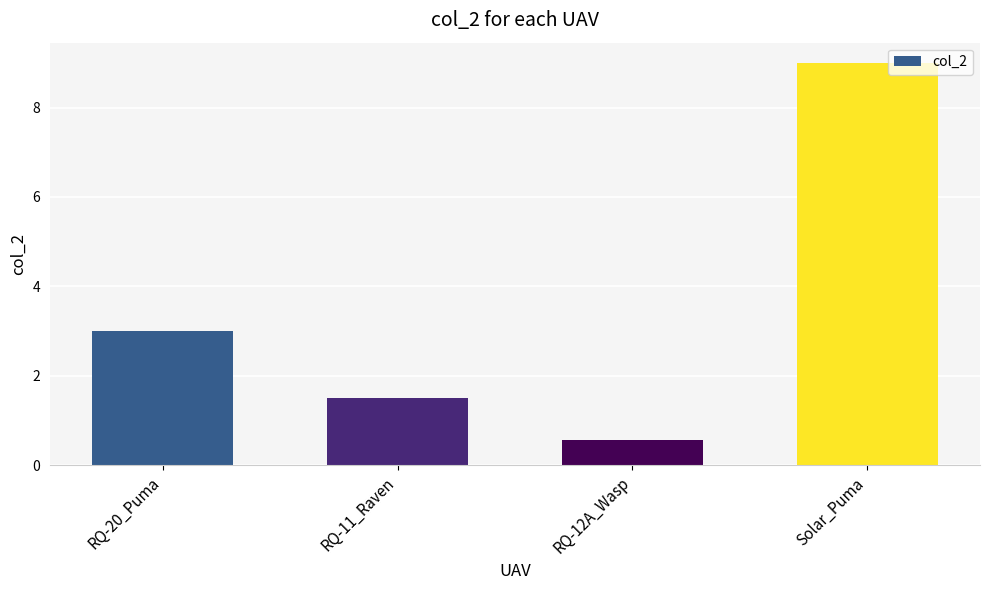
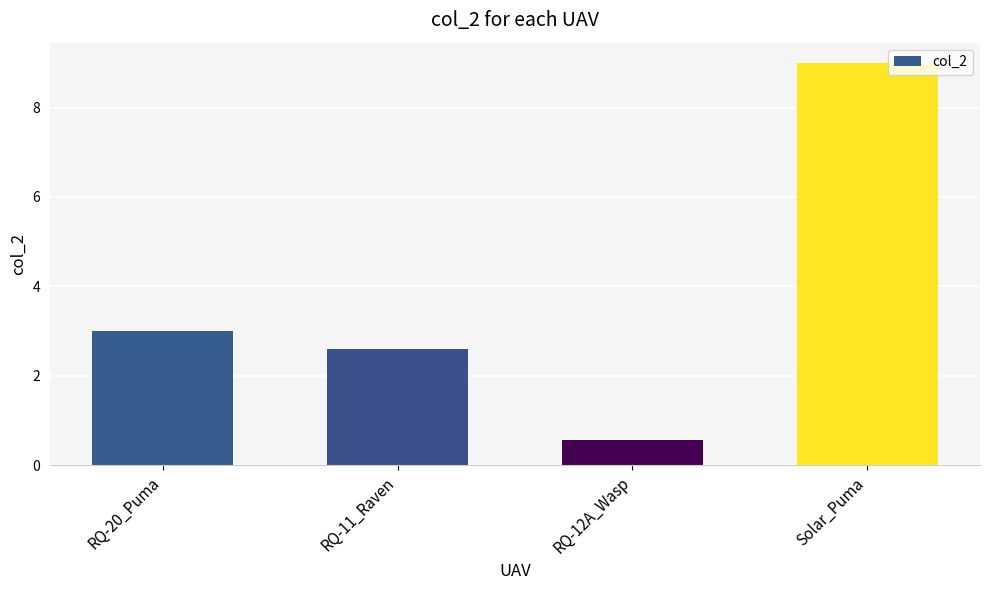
RQ-11_Raven: 1.5 -> 2.6
